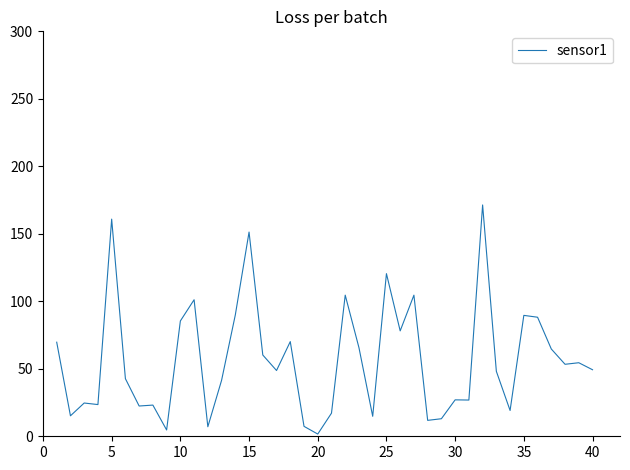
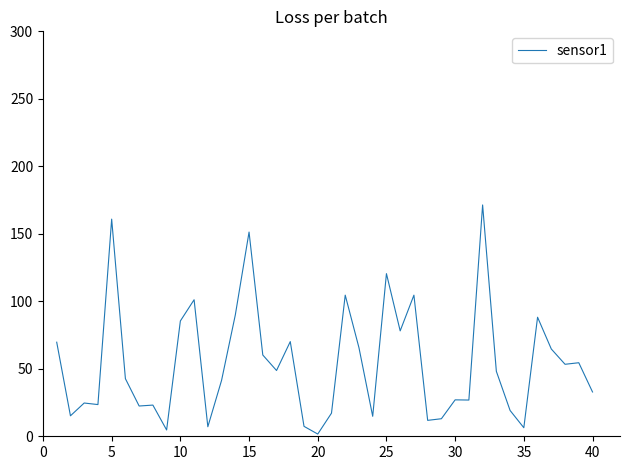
35: 90 -> 6
40: 49 -> 33
